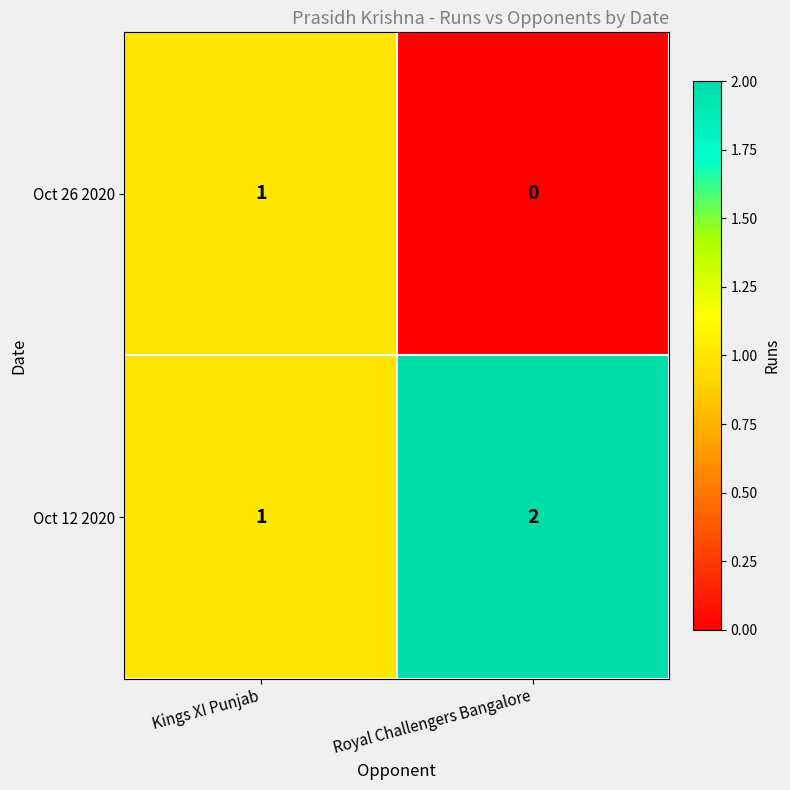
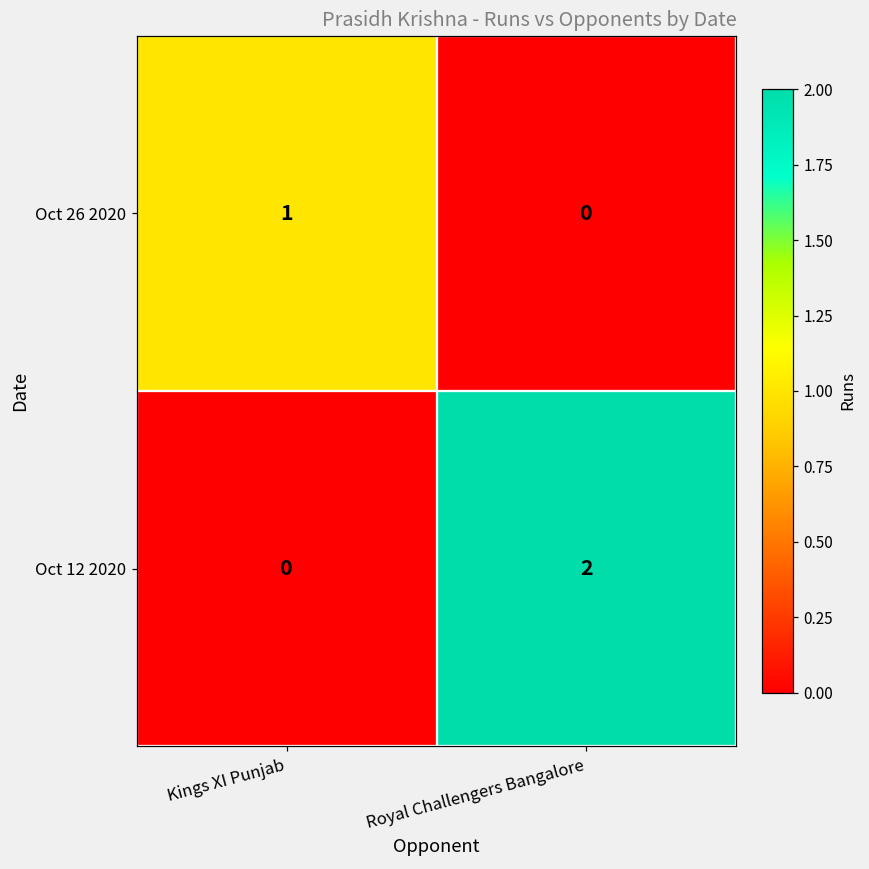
Oct 12 2020, Kings XI Punjab: 1 -> 0
